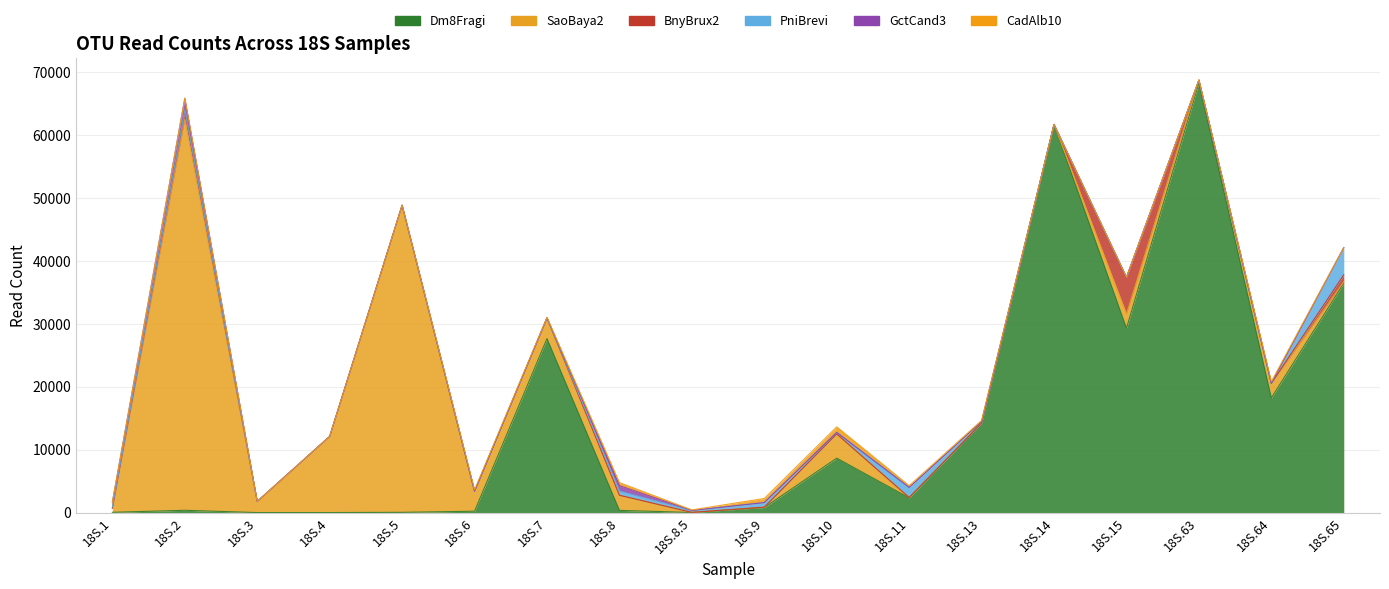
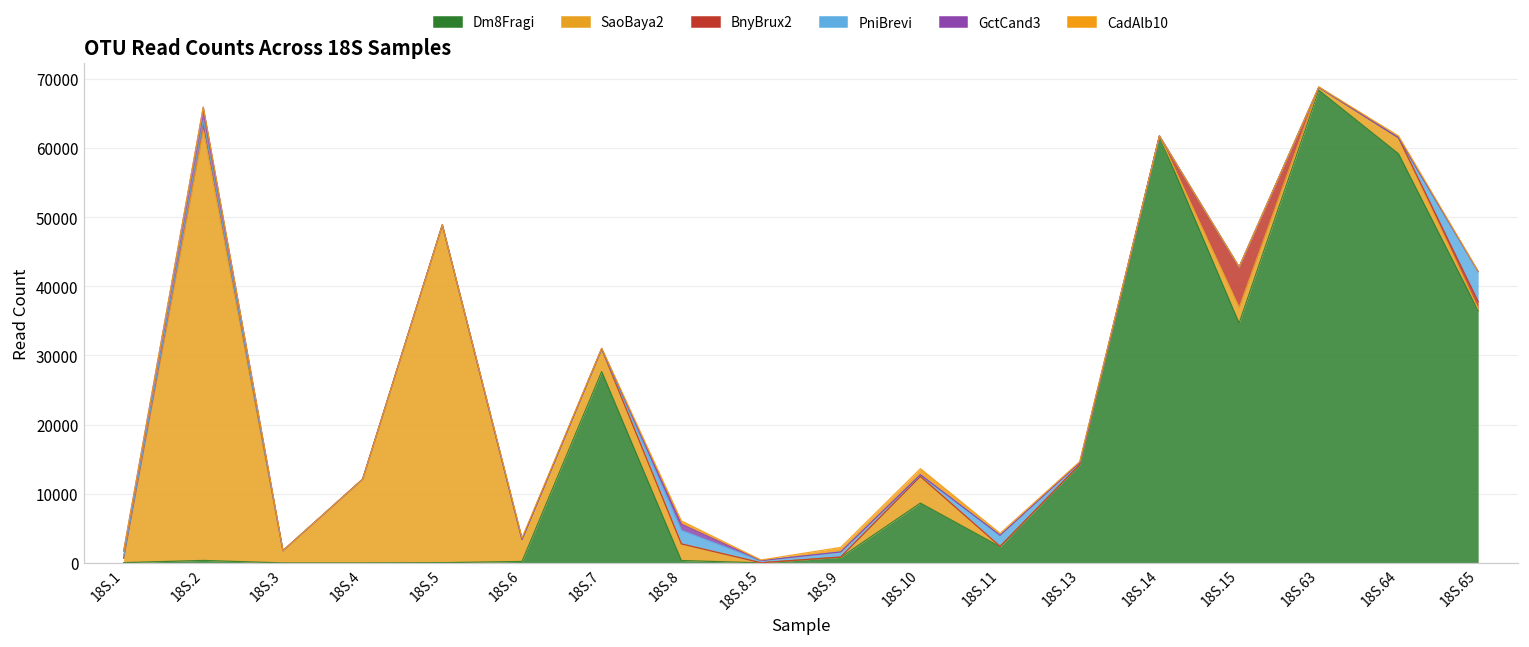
PniBrevi, 18S.8: 1000 -> 2000
Dm8Fragi, 18S.15: 29000 -> 35000
Dm8Fragi, 18S.64: 18000 -> 59000
